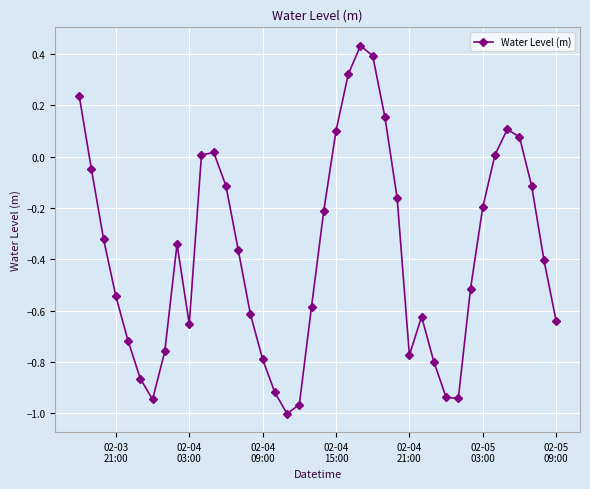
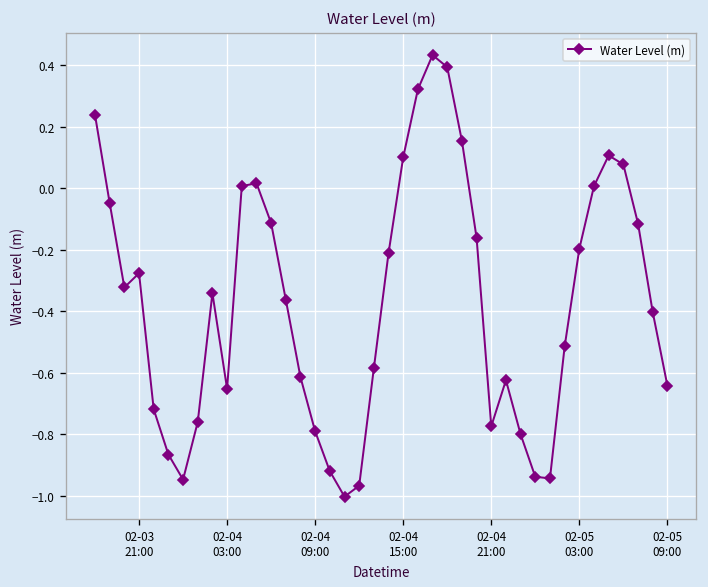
02-03 21:00: -0.54 -> -0.28
